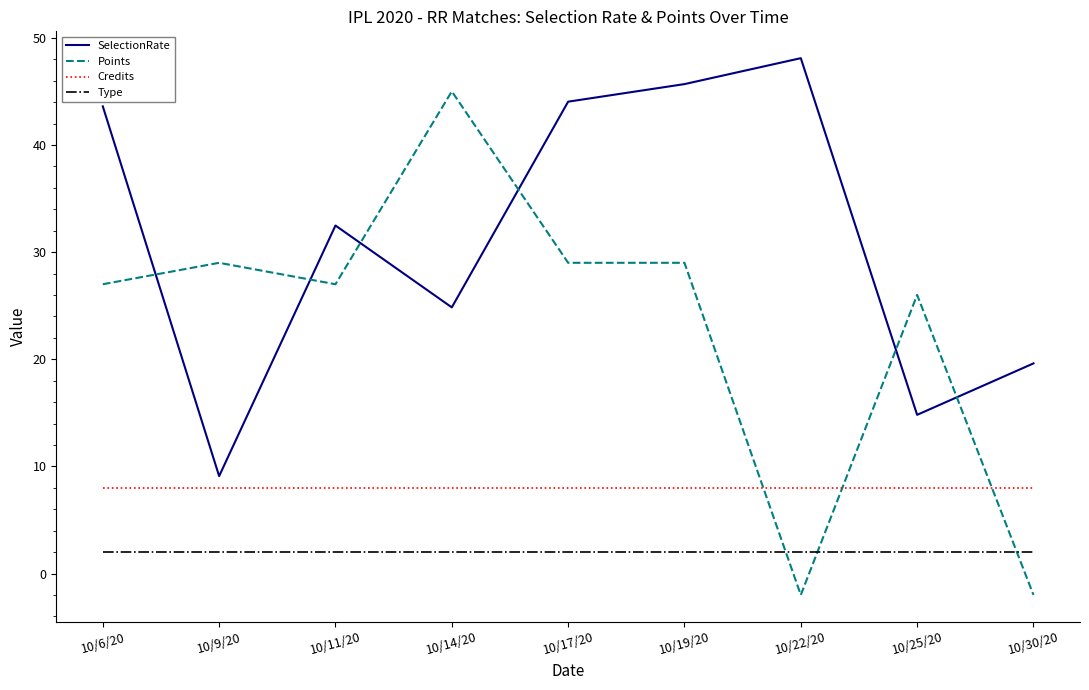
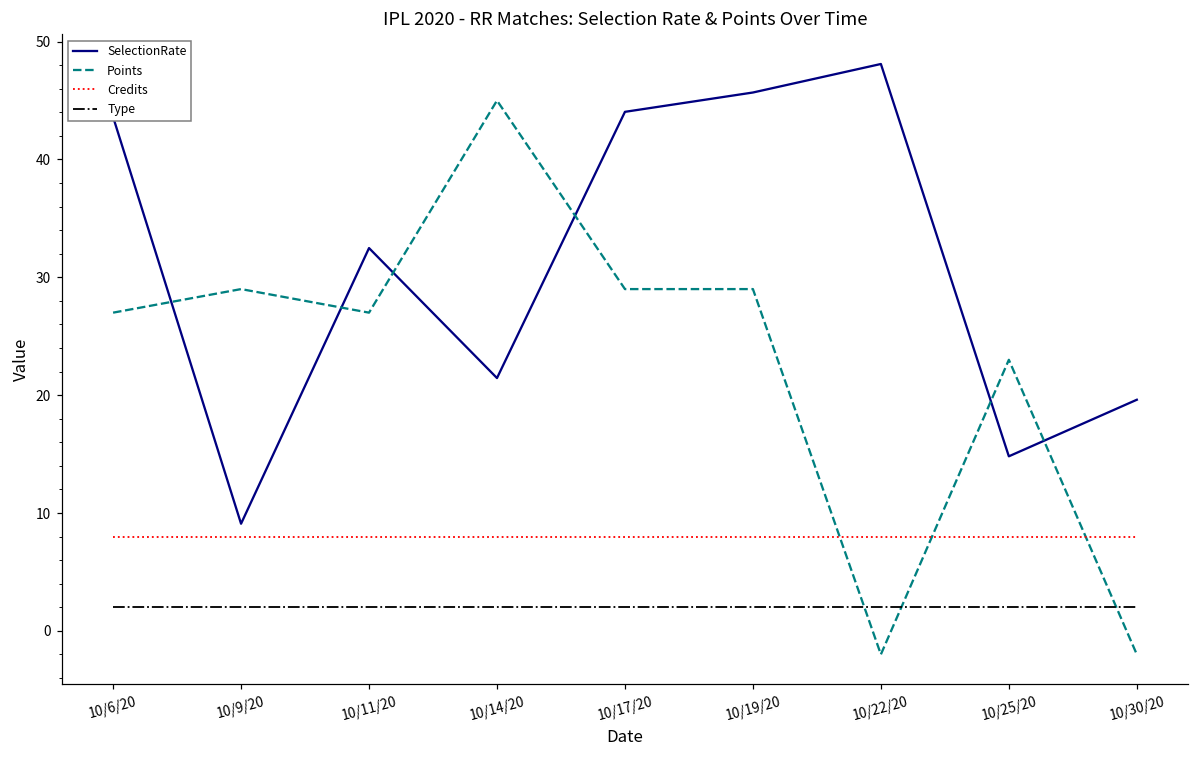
SelectionRate, 10/14/20: 24.8 -> 21.5
Points, 10/25/20: 26 -> 23
